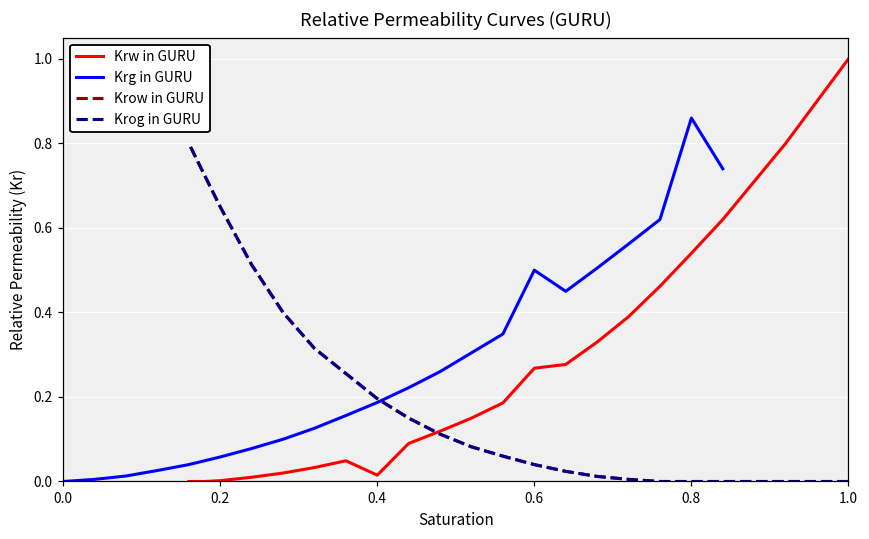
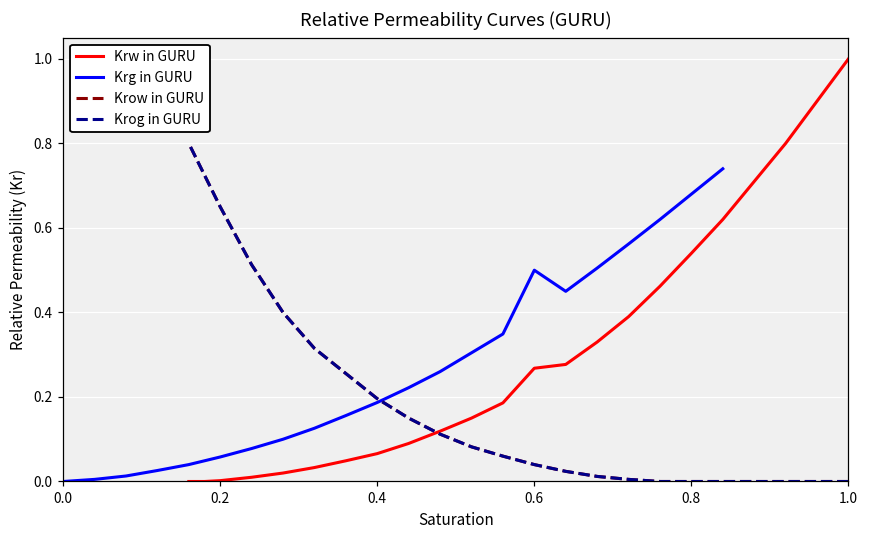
Krw in GURU, 0.4: 0.02 -> 0.07
Krg in GURU, 0.8: 0.86 -> 0.68
